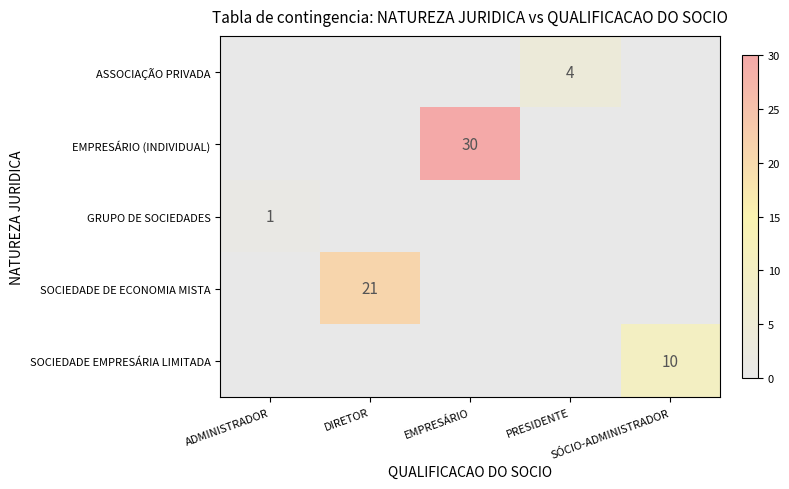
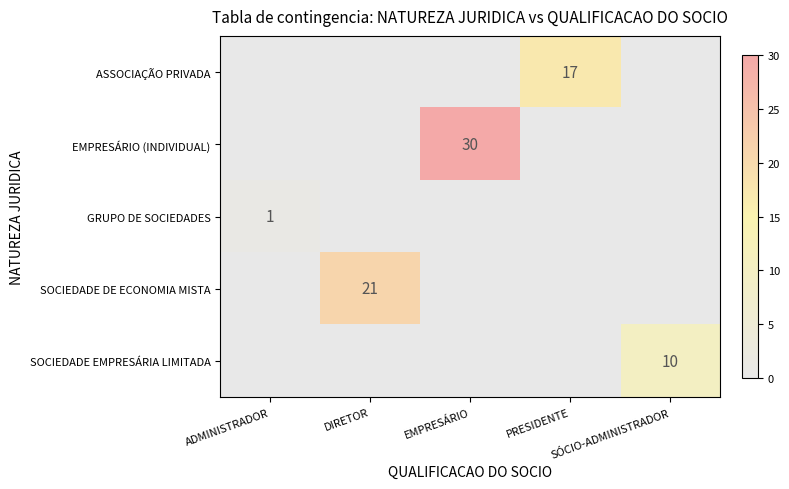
ASSOCIAÇÃO PRIVADA, PRESIDENTE: 4 -> 17
